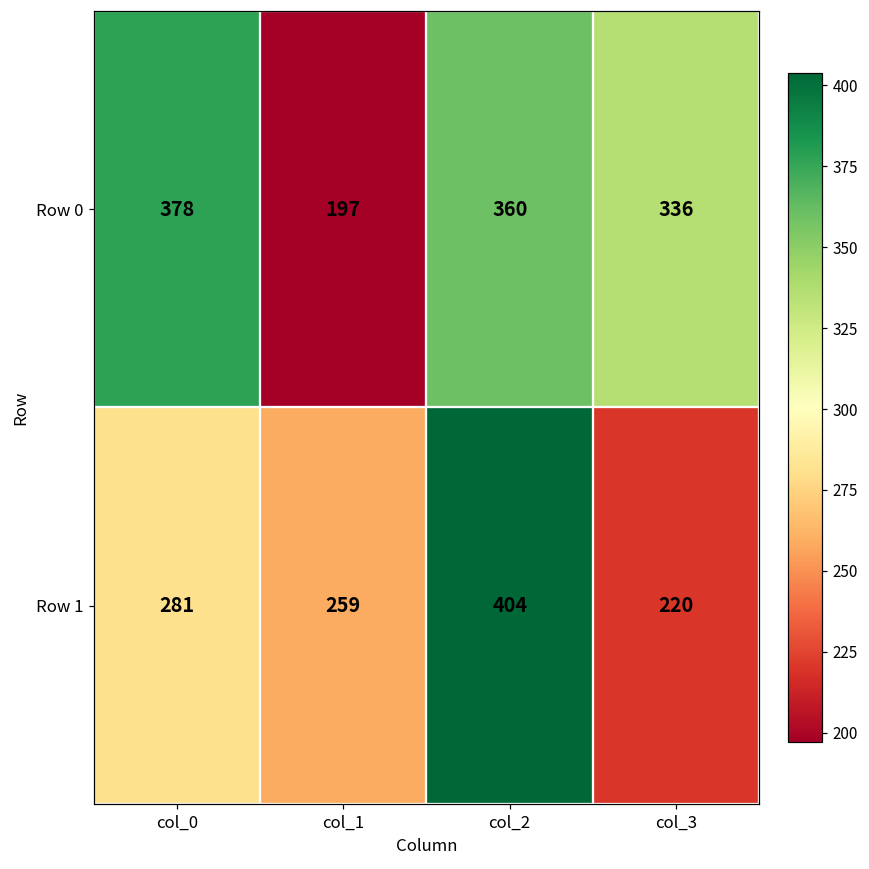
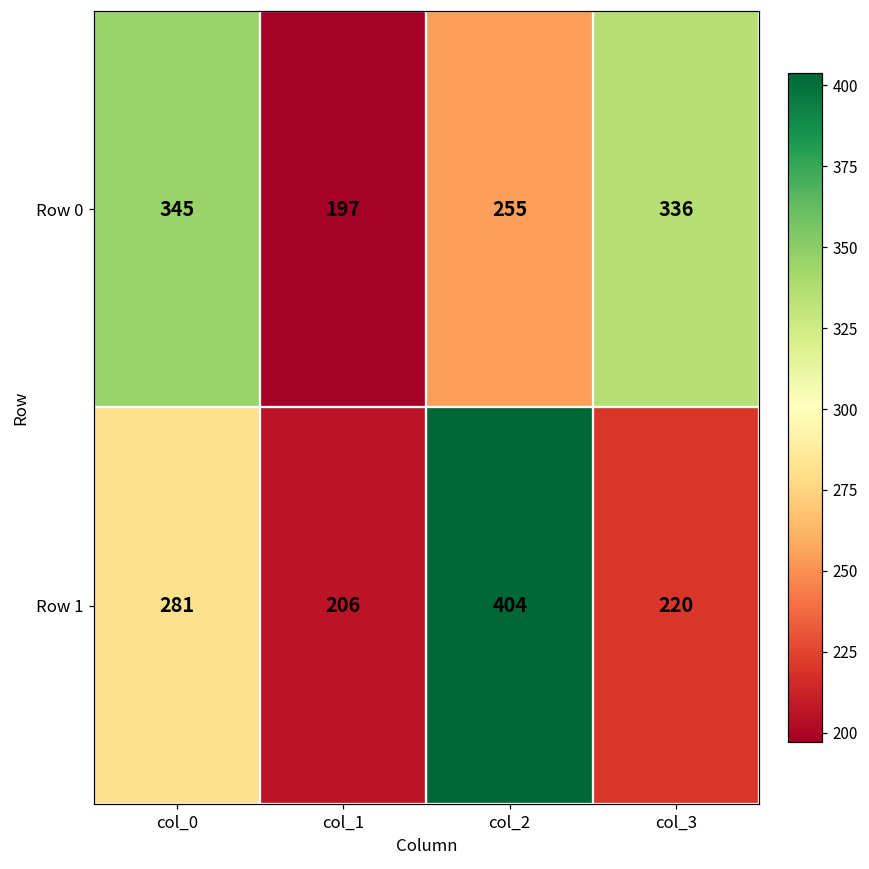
Row 0, col_0: 378 -> 345
Row 0, col_2: 360 -> 255
Row 1, col_1: 259 -> 206
